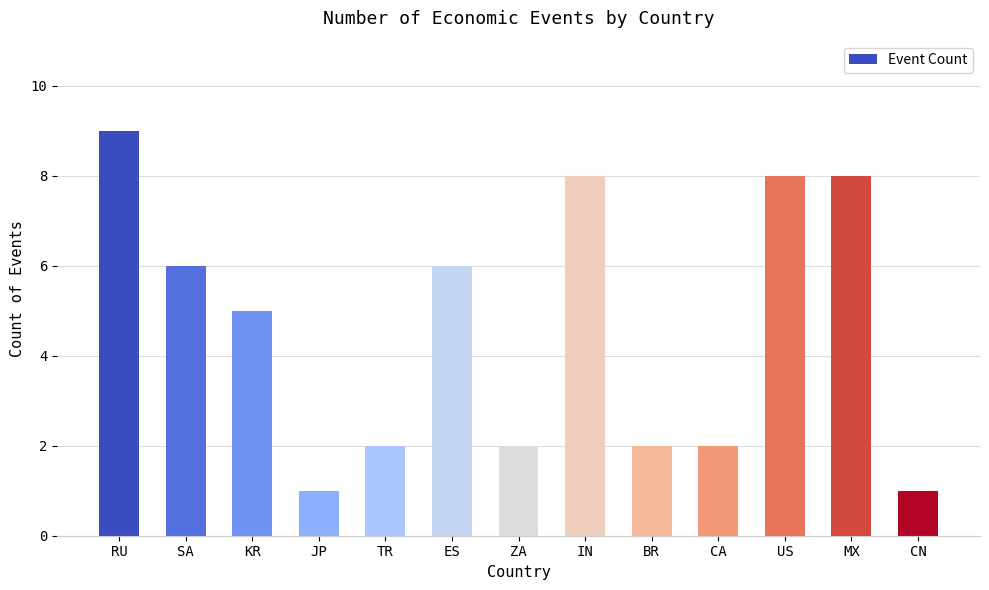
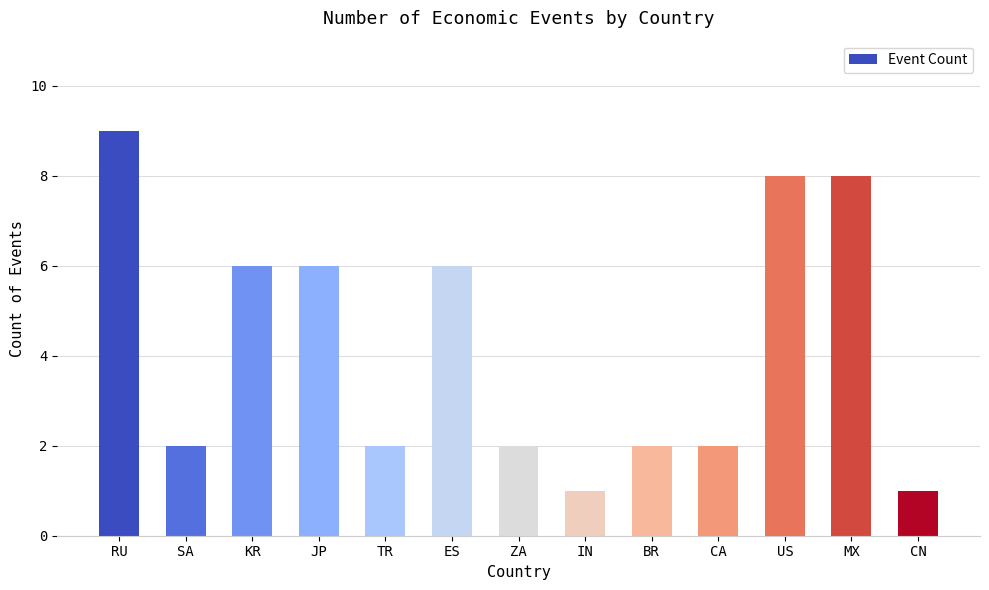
SA: 6 -> 2
KR: 5 -> 6
JP: 1 -> 6
IN: 8 -> 1
